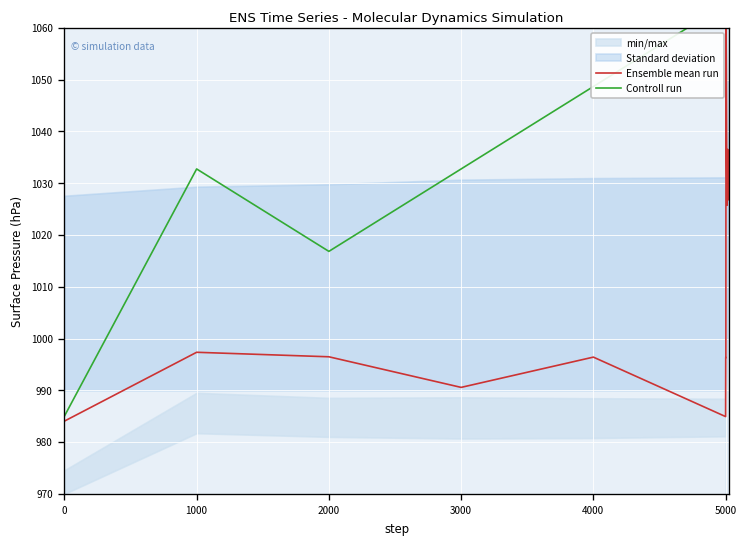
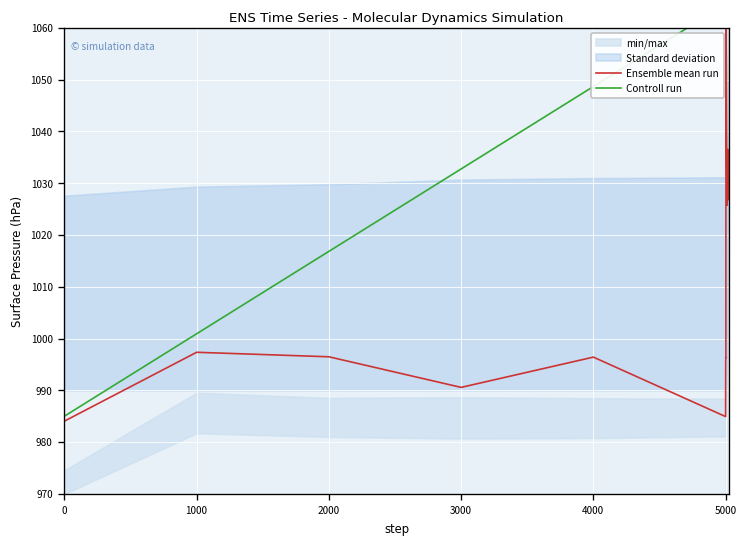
Controll run, 1000: 1033 -> 1001
